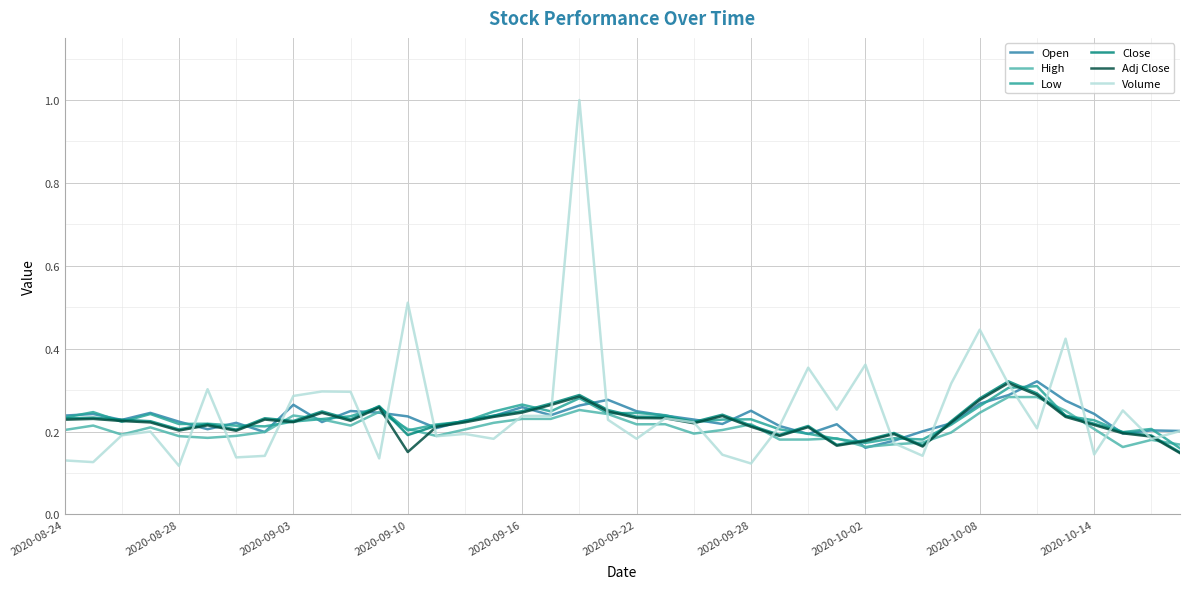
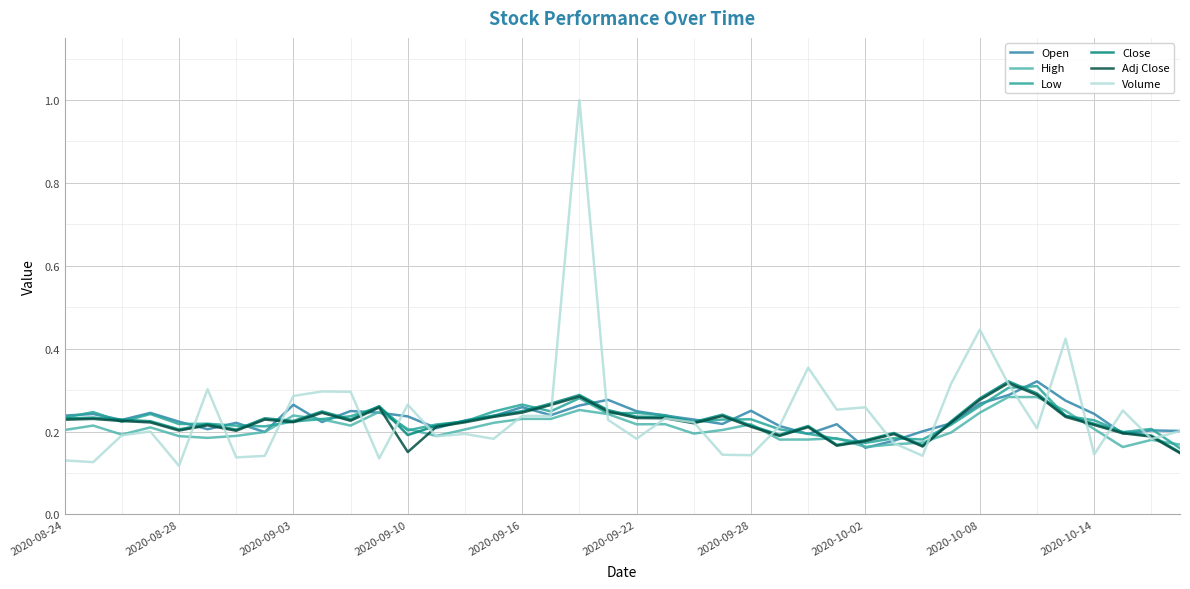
Volume, 2020-09-10: 0.51 -> 0.27
Volume, 2020-09-28: 0.12 -> 0.14
Volume, 2020-10-02: 0.36 -> 0.26
